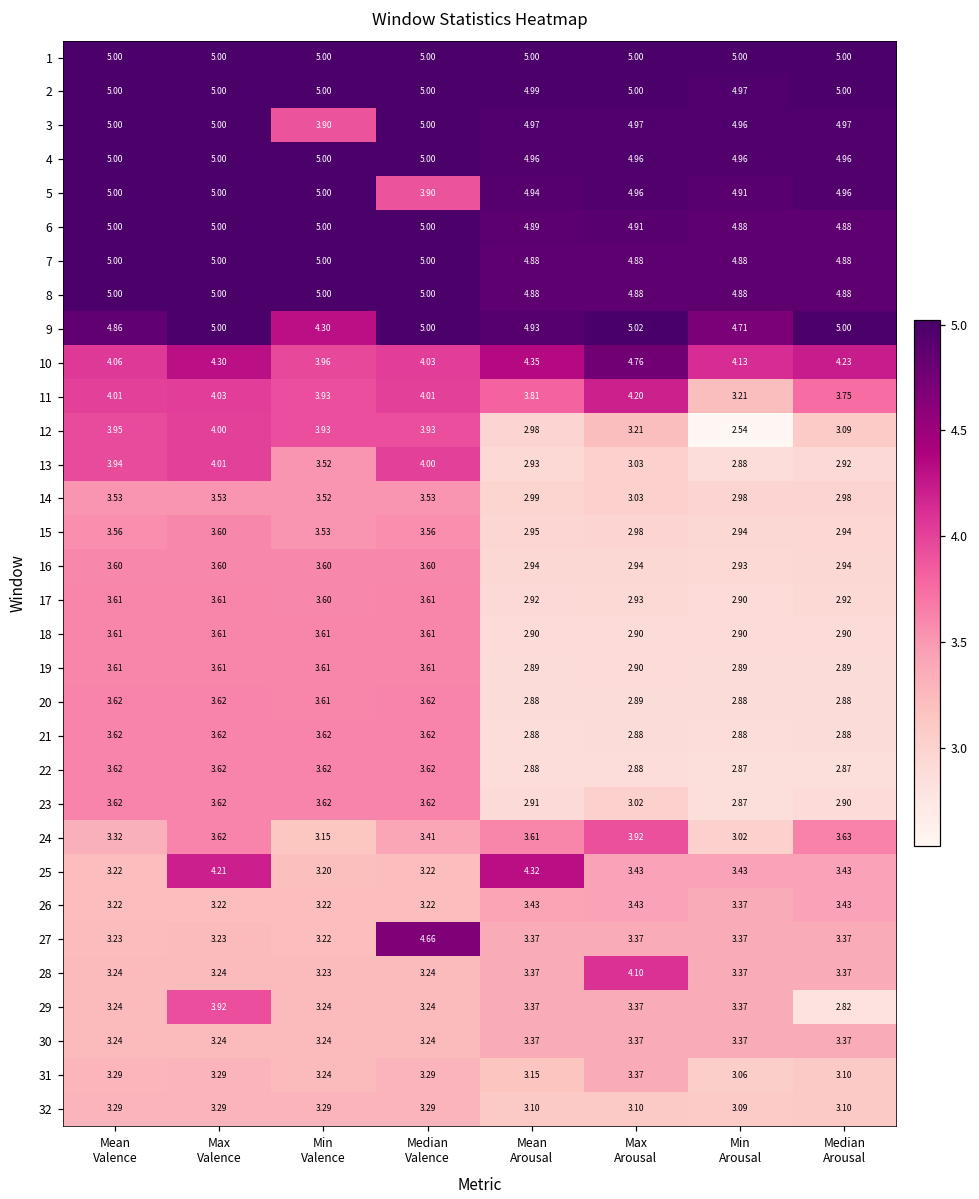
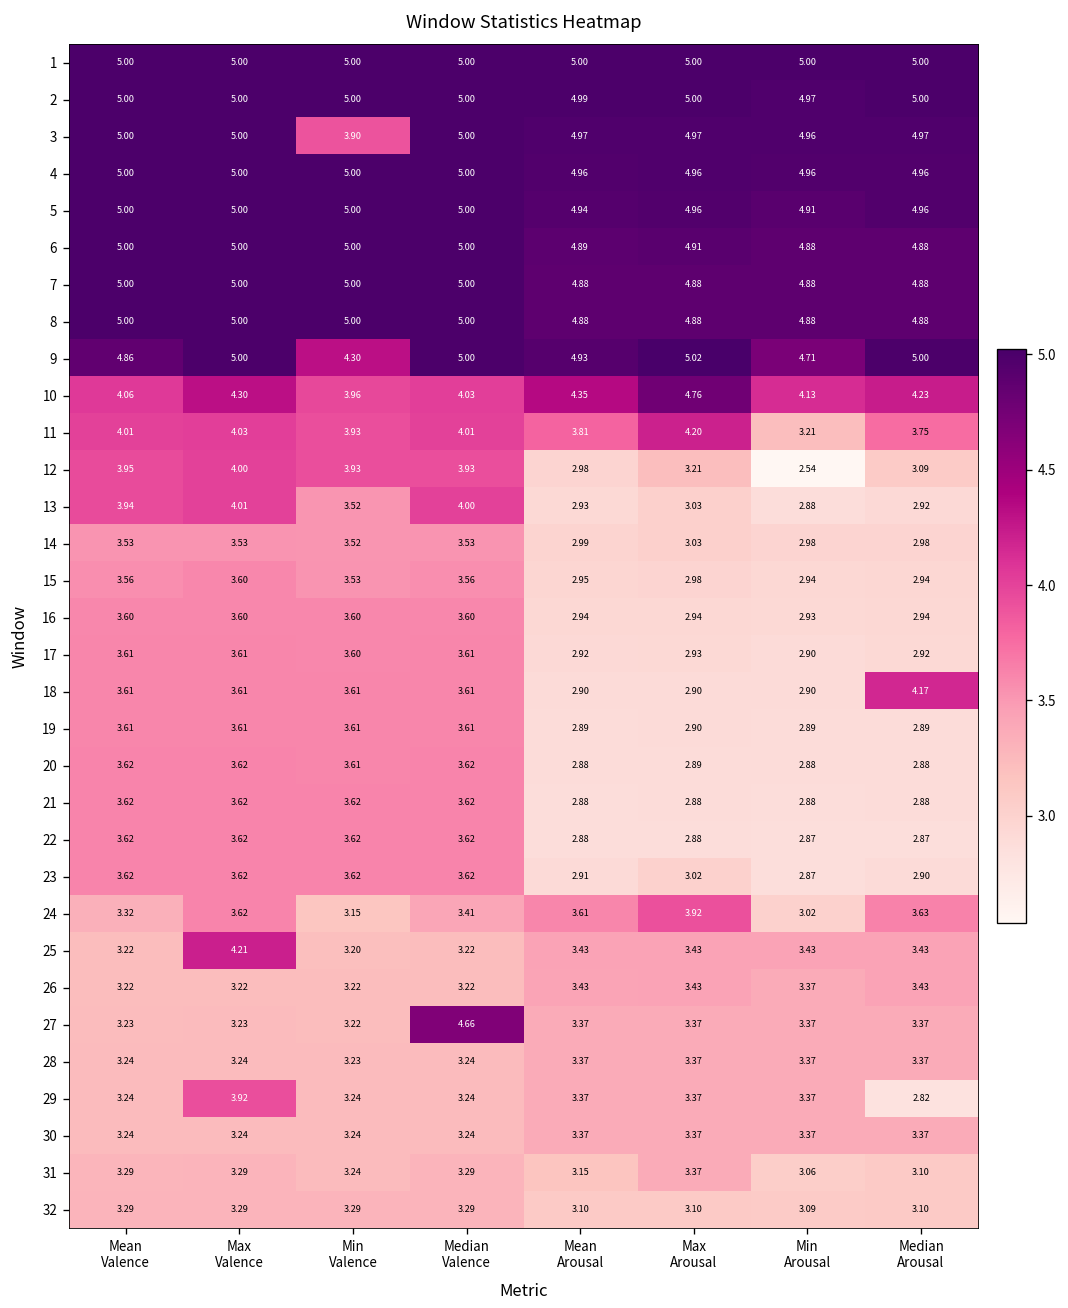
5, Median Valence: 3.90 -> 5.00
18, Median Arousal: 2.90 -> 4.17
25, Mean Arousal: 4.32 -> 3.43
28, Max Arousal: 4.10 -> 3.37
